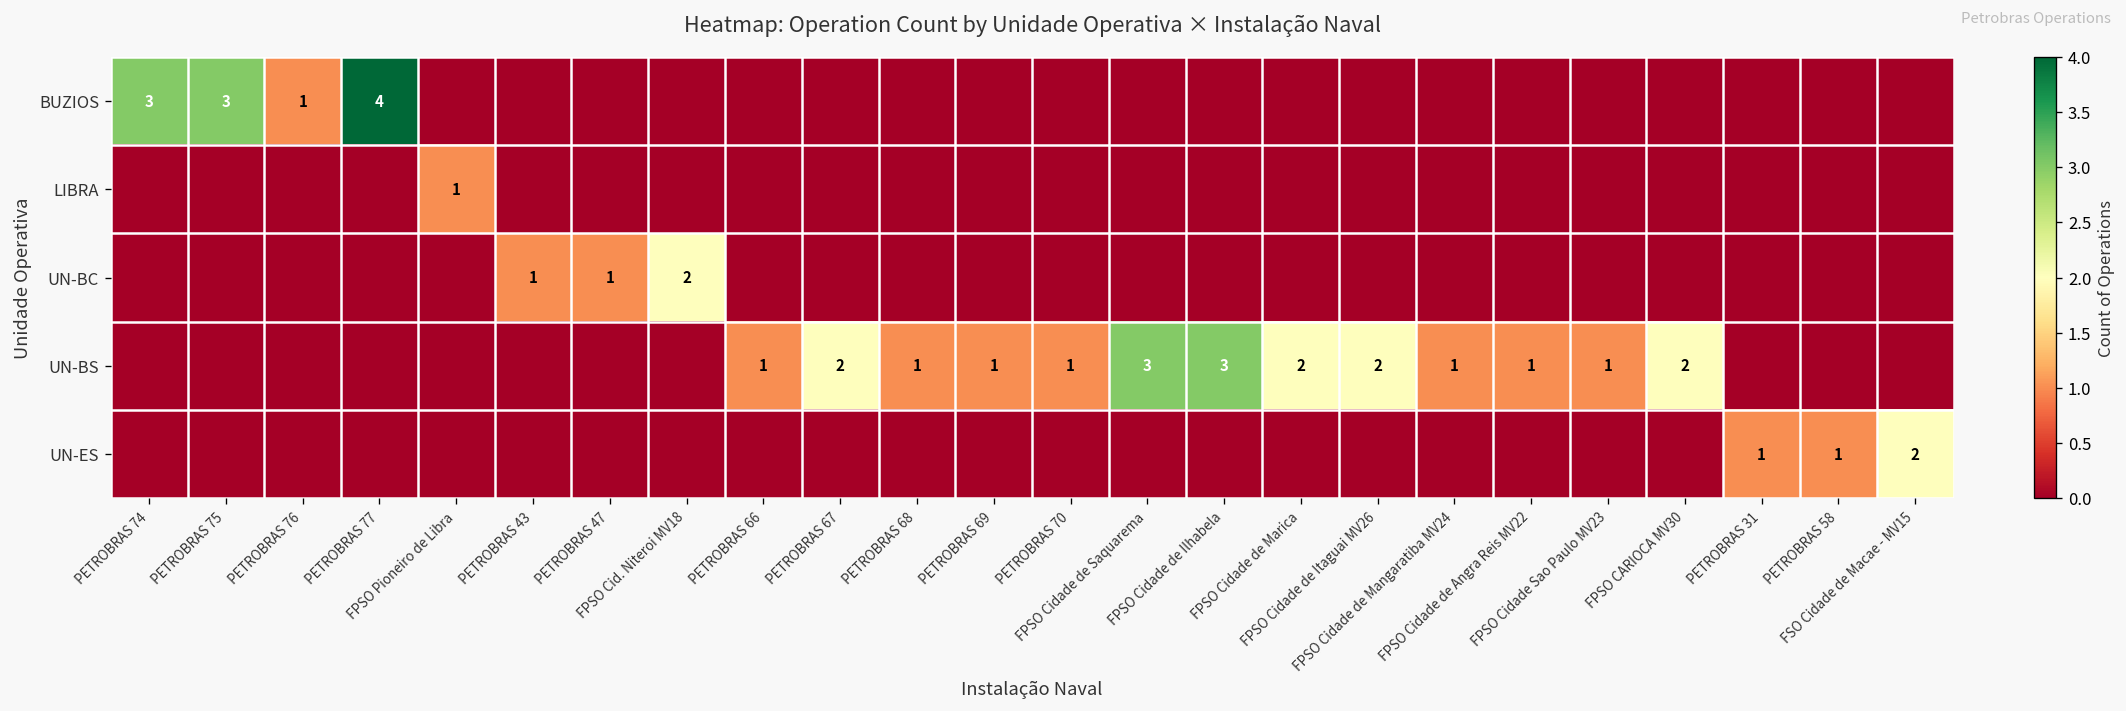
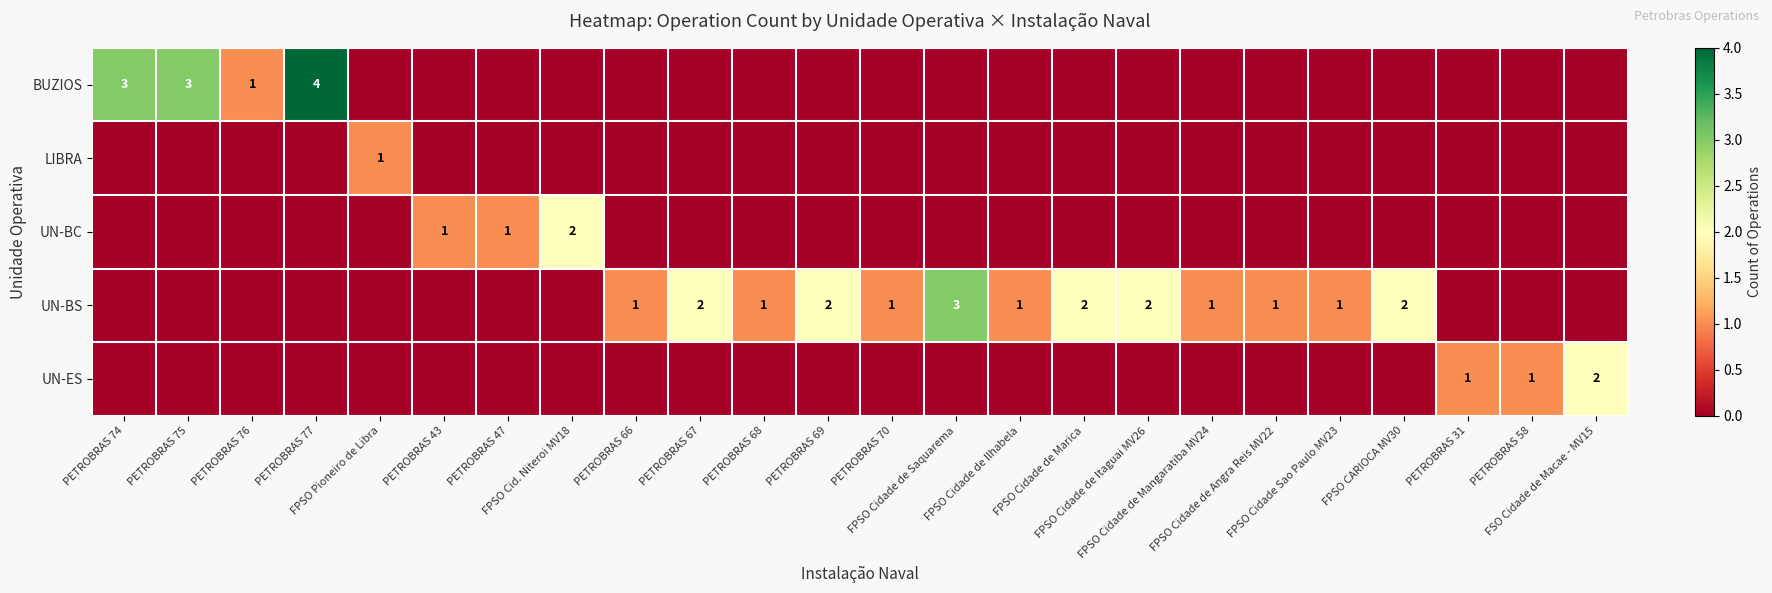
UN-BS, PETROBRAS 69: 1 -> 2
UN-BS, FPSO Cidade de Ilhabela: 3 -> 1
